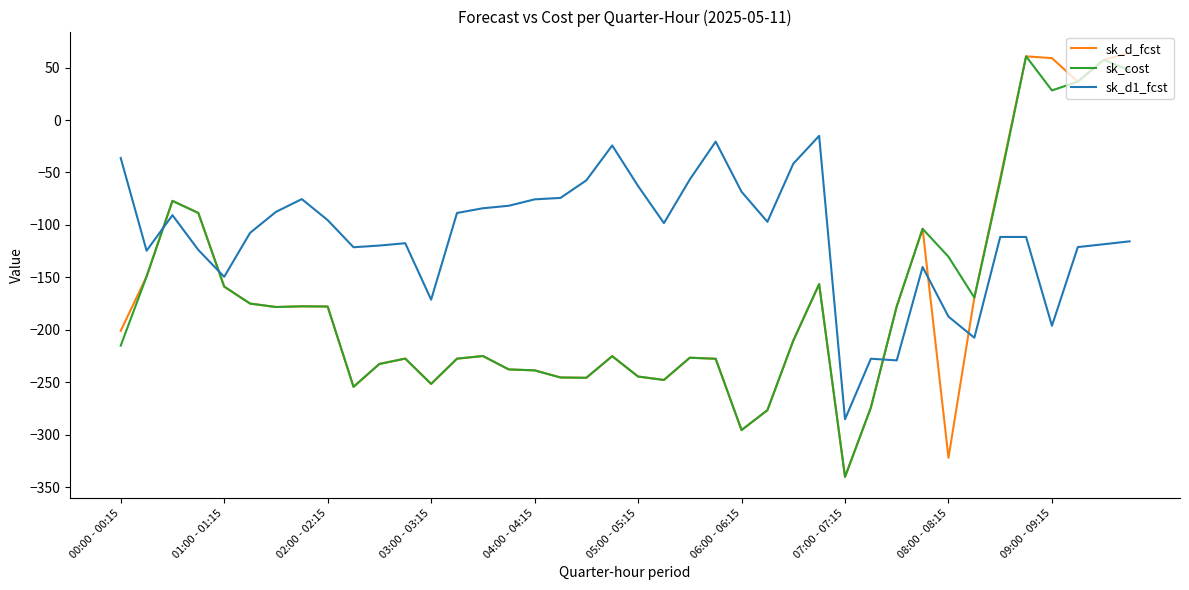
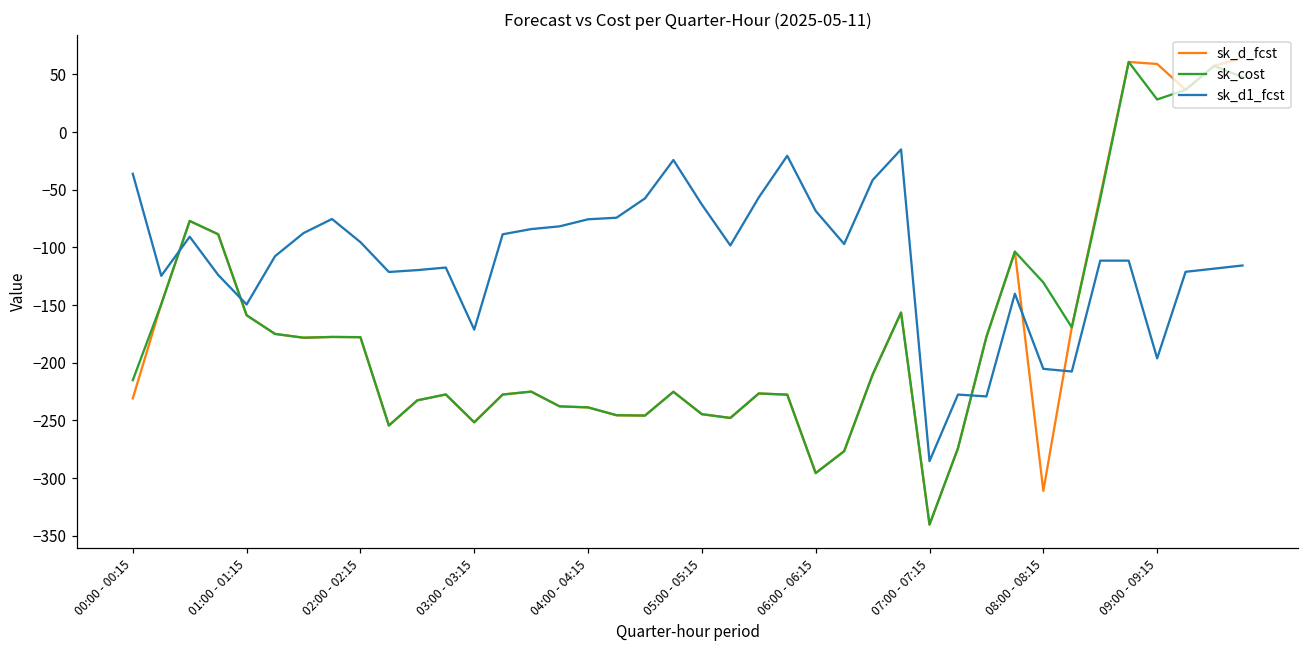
sk_d_fcst, 00:00 - 00:15: -201 -> -231
sk_d_fcst, 08:00 - 08:15: -322 -> -311
sk_d1_fcst, 08:00 - 08:15: -187 -> -205
